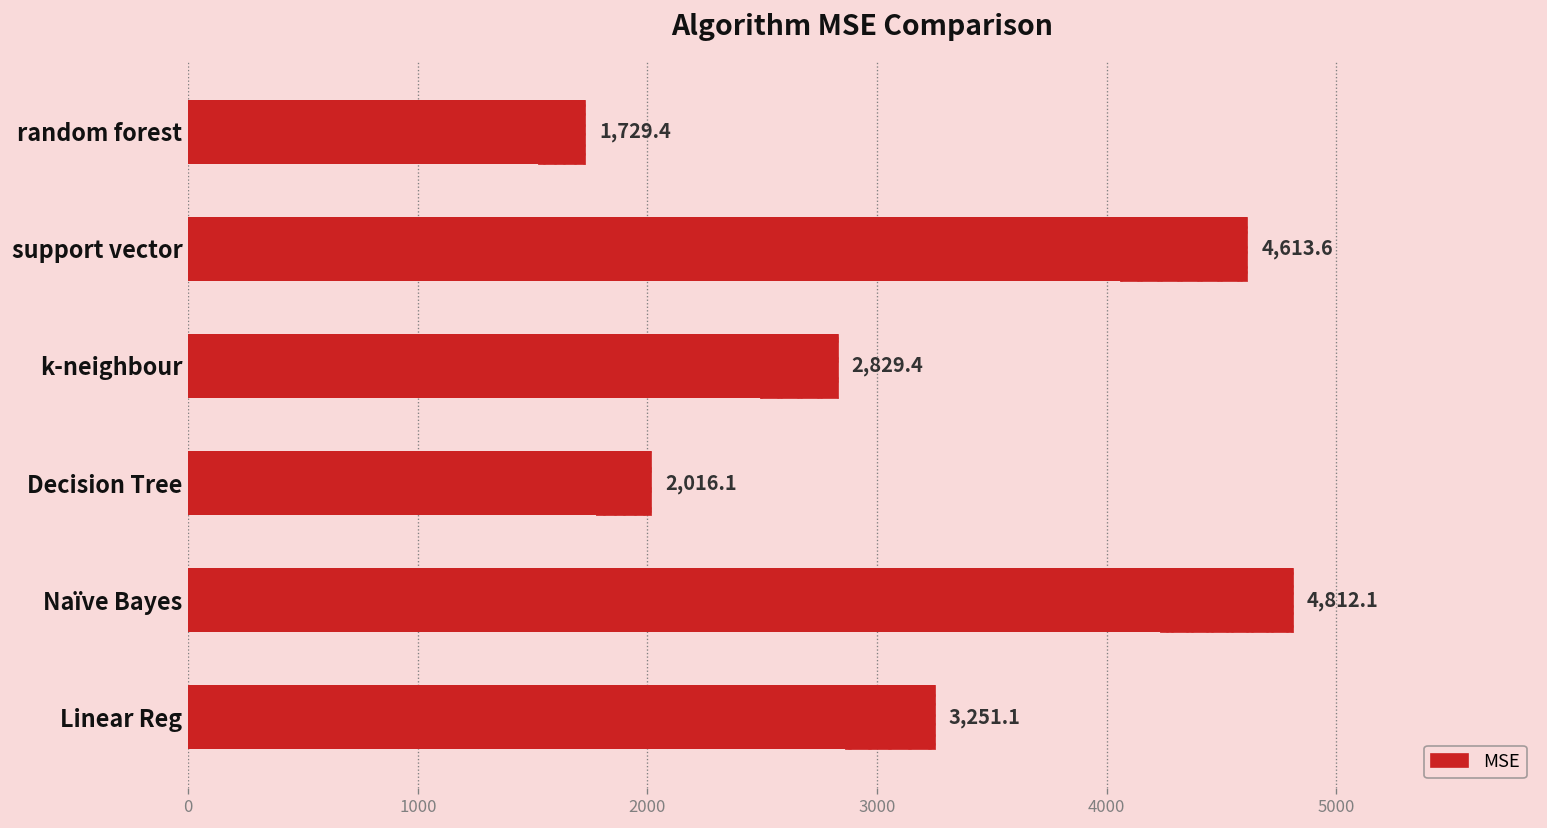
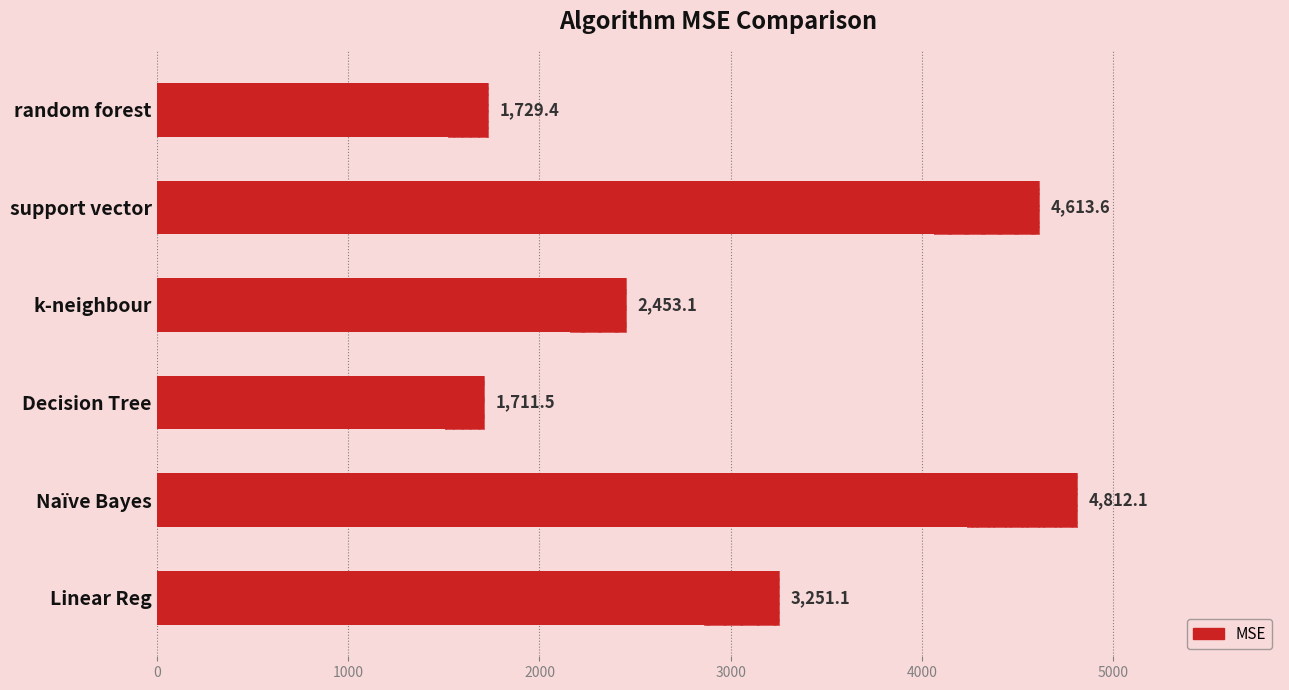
MSE, k-neighbour: 2,829.4 -> 2,453.1
MSE, Decision Tree: 2,016.1 -> 1,711.5
